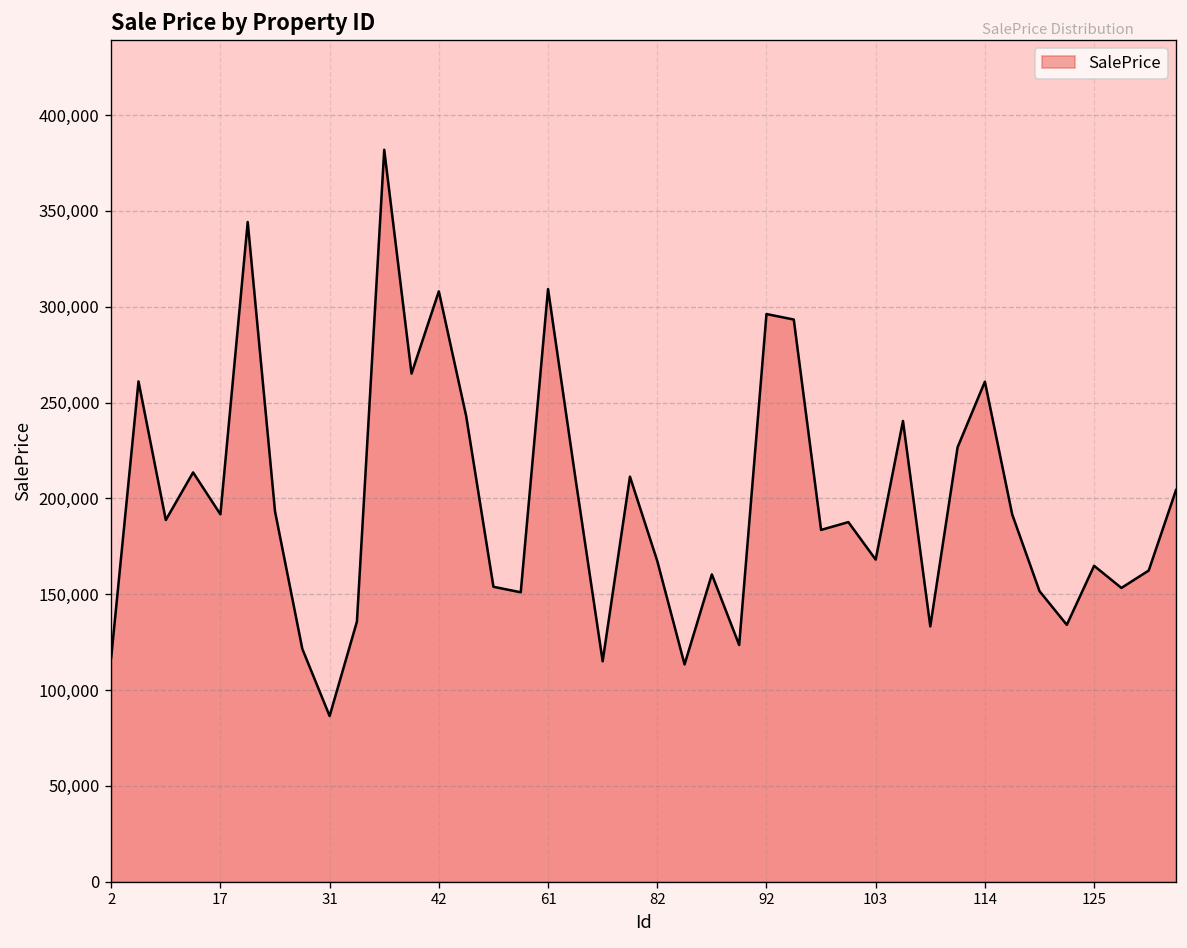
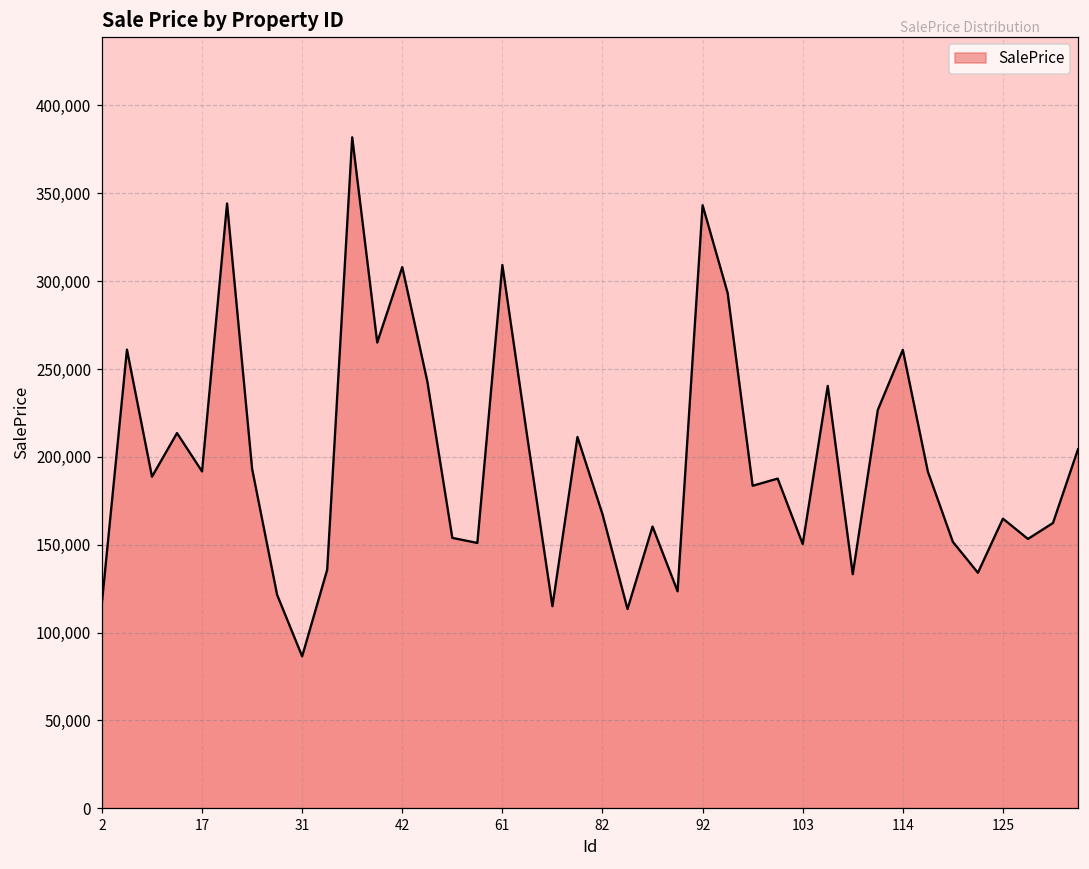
92: 296,000 -> 343,000
103: 168,000 -> 150,000
